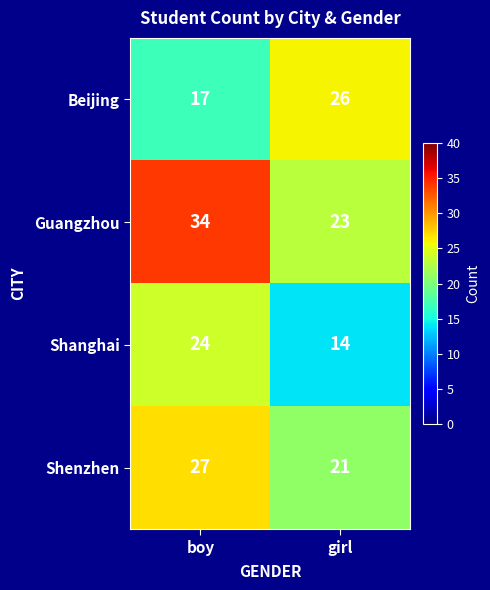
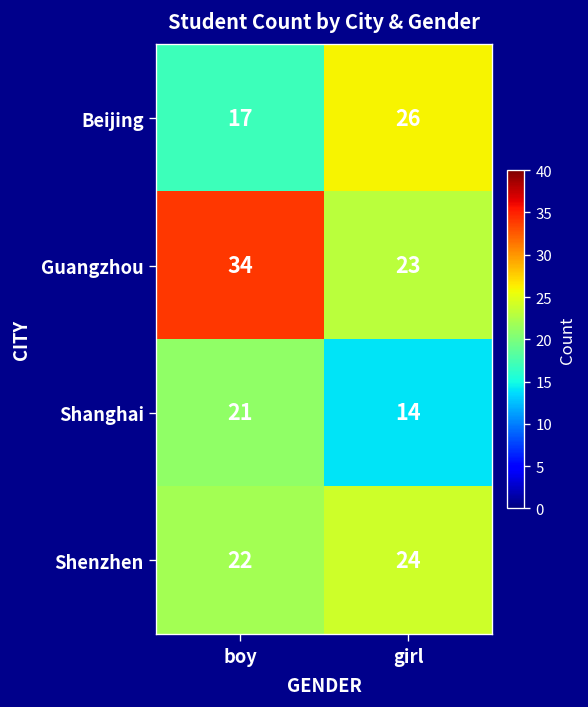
Shanghai, boy: 24 -> 21
Shenzhen, boy: 27 -> 22
Shenzhen, girl: 21 -> 24
